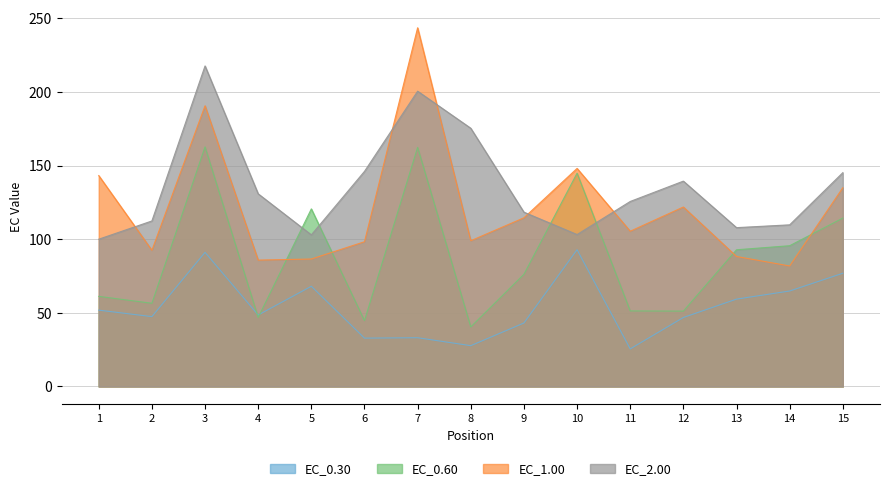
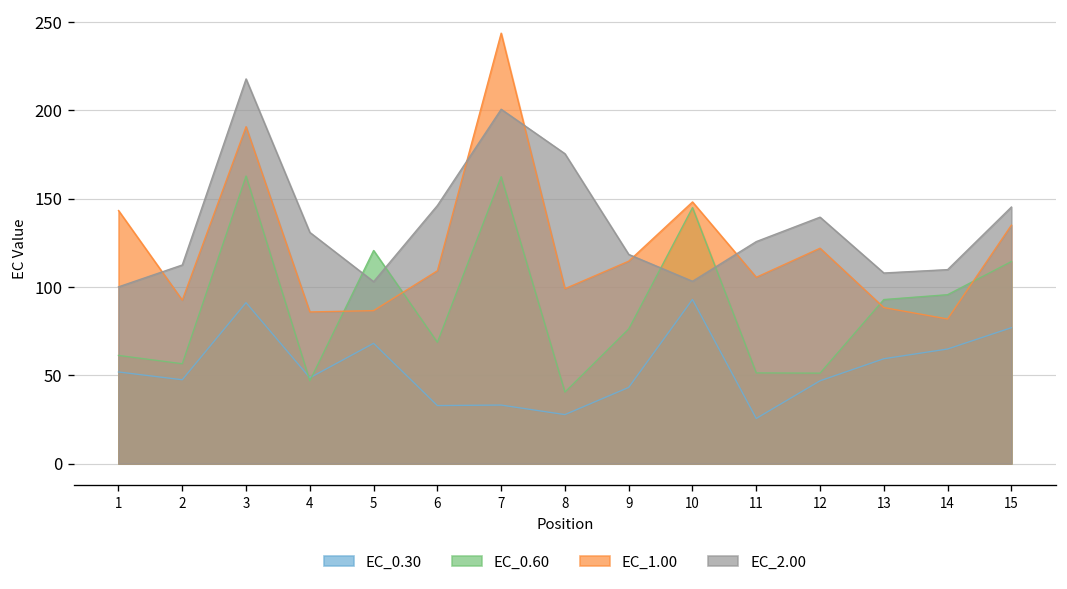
EC_0.60, 6: 45 -> 69
EC_1.00, 6: 98 -> 109
